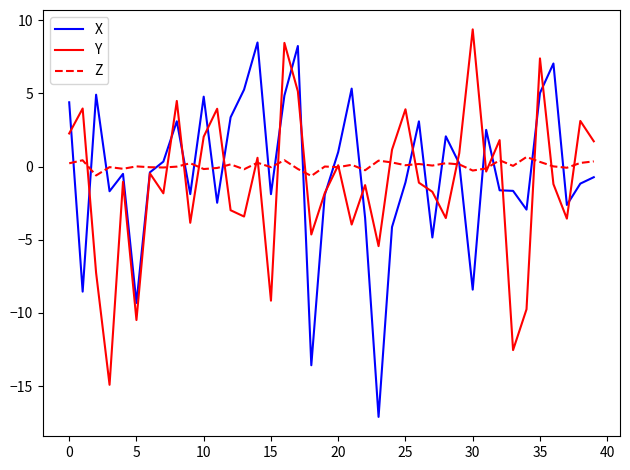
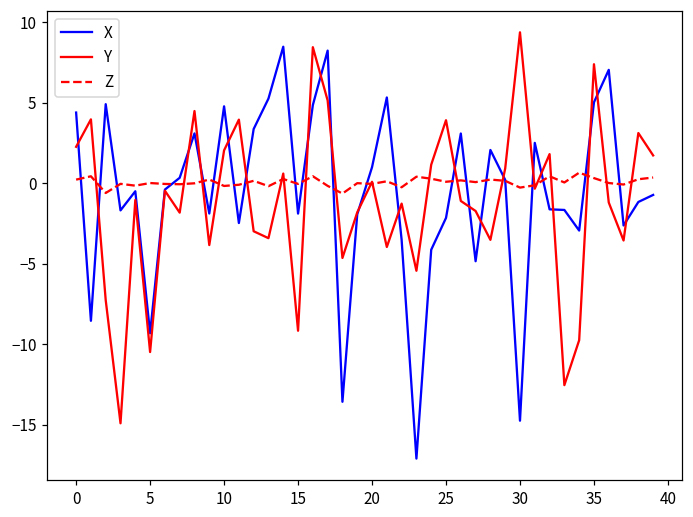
X, 25: -1.1 -> -2.2
X, 30: -8.4 -> -14.8
